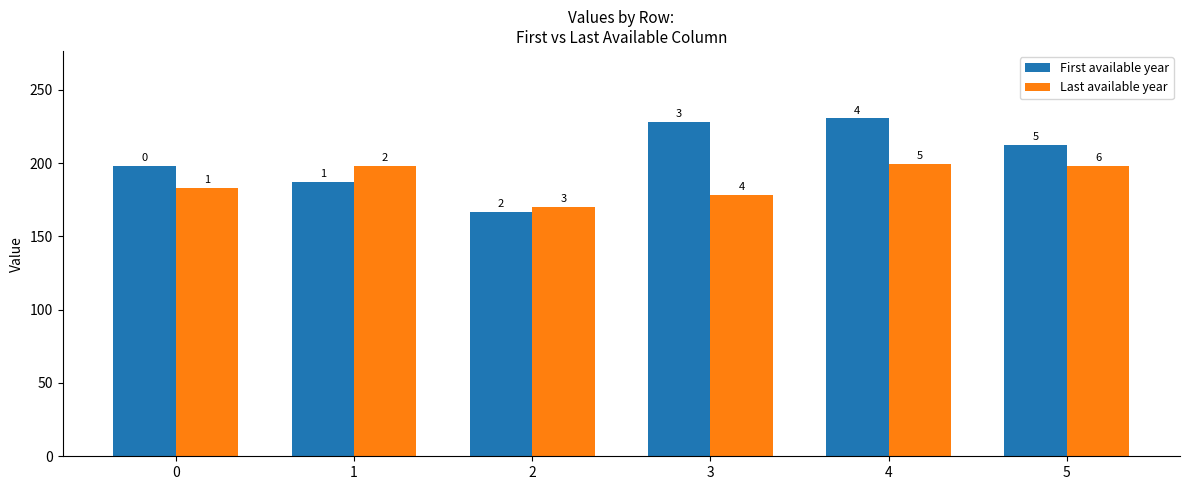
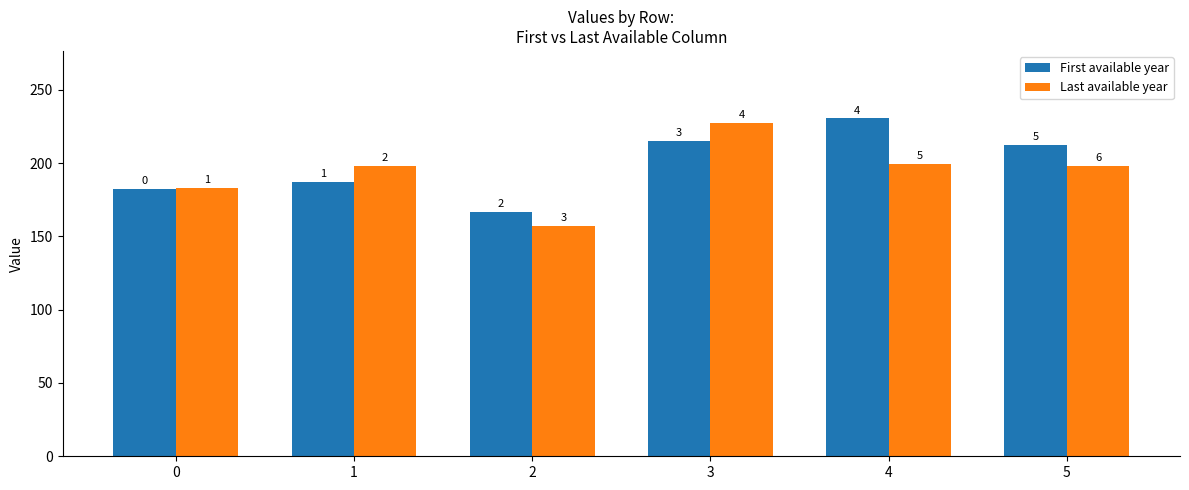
First available year, 0: 198 -> 182
Last available year, 2: 170 -> 157
First available year, 3: 228 -> 215
Last available year, 3: 178 -> 227
